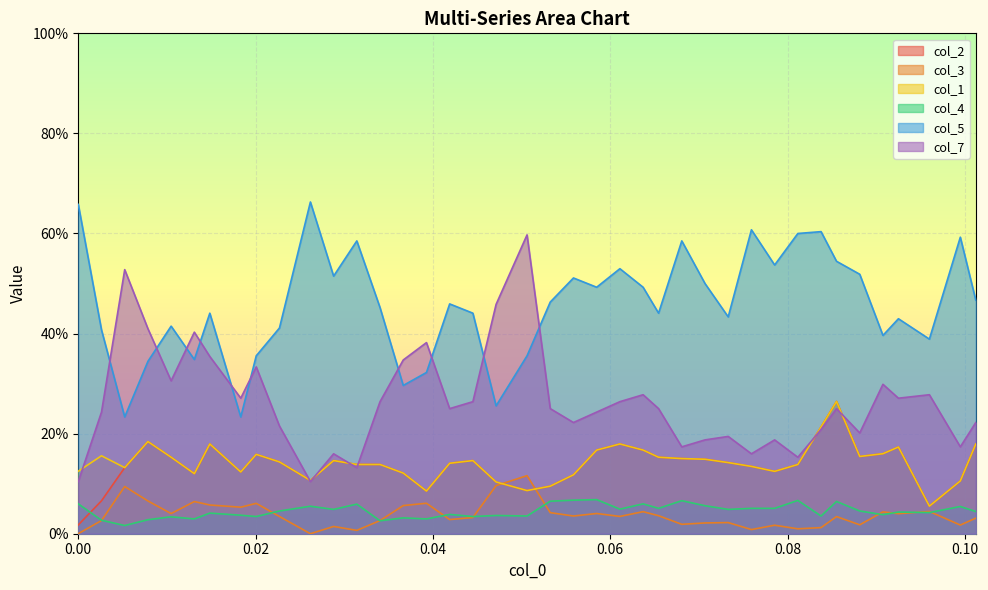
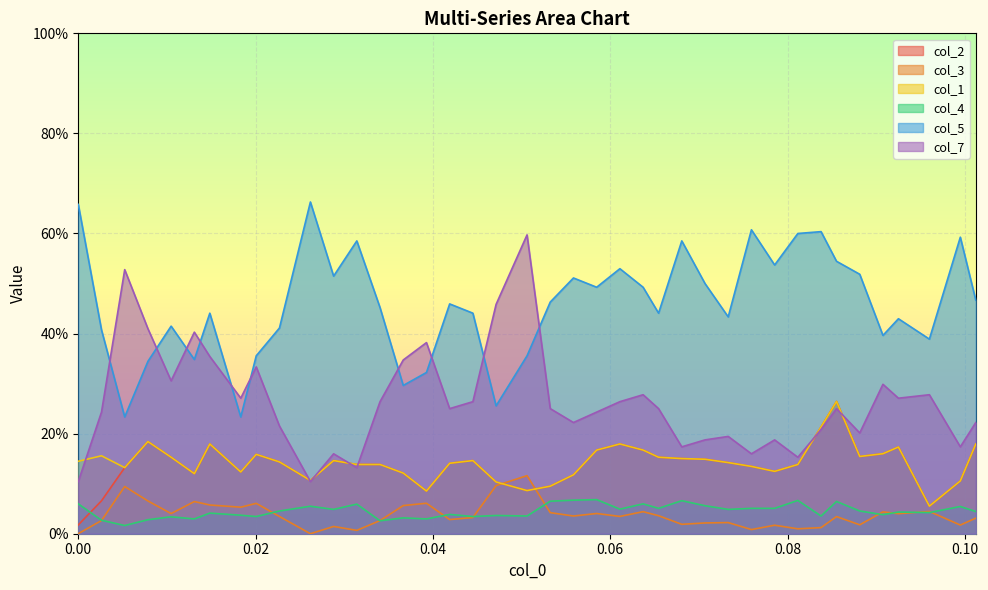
col_1, 0.00: 12% -> 14%
